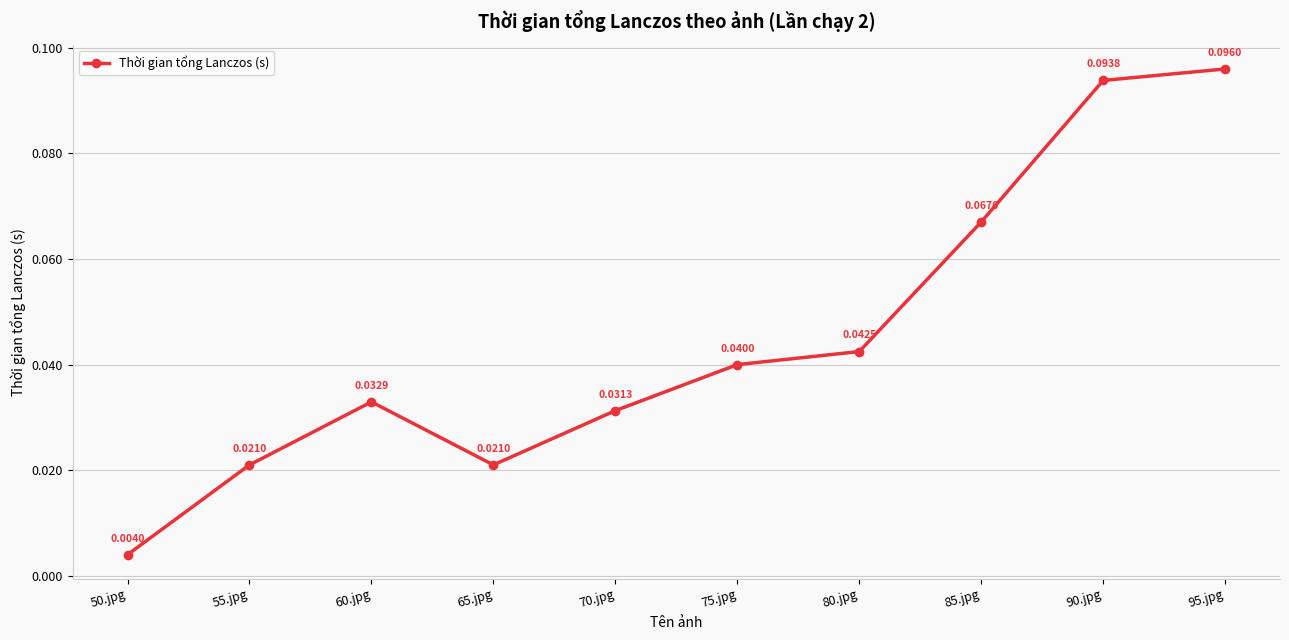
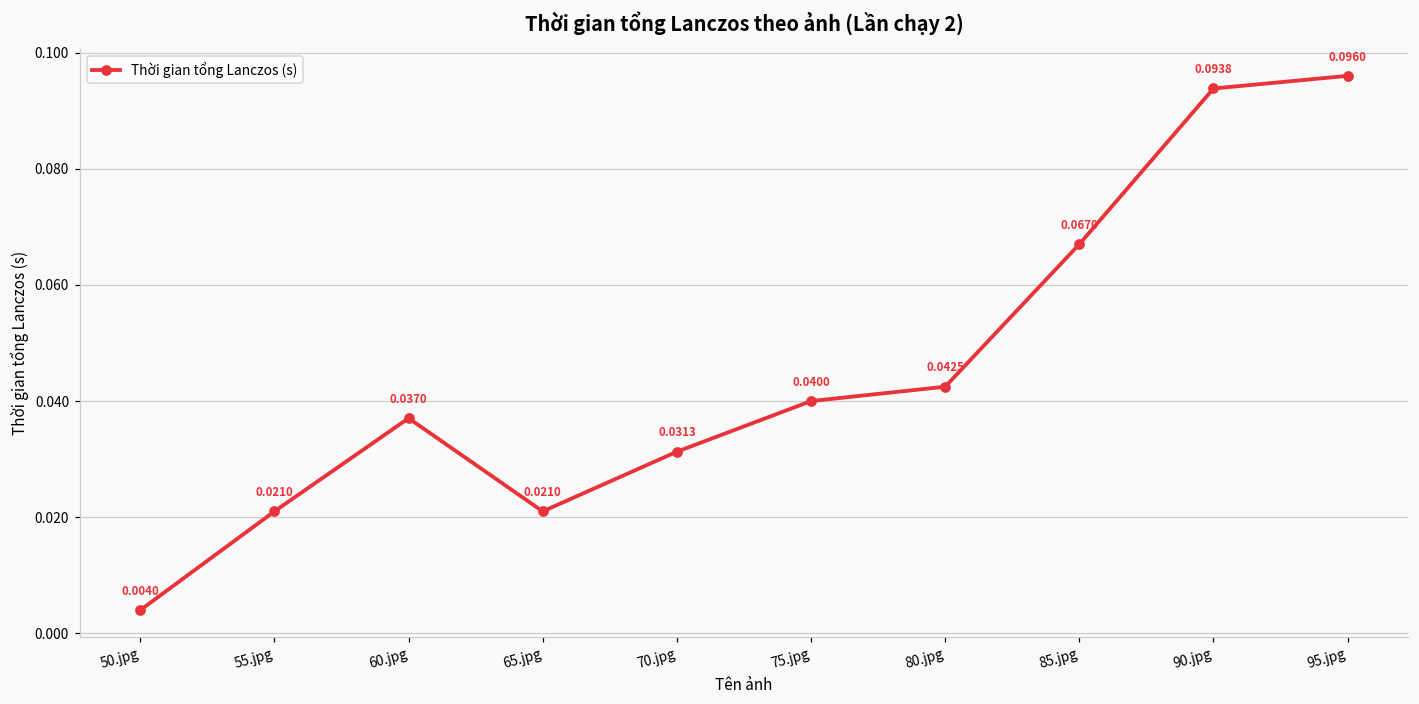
60.jpg: 0.0329 -> 0.0370
